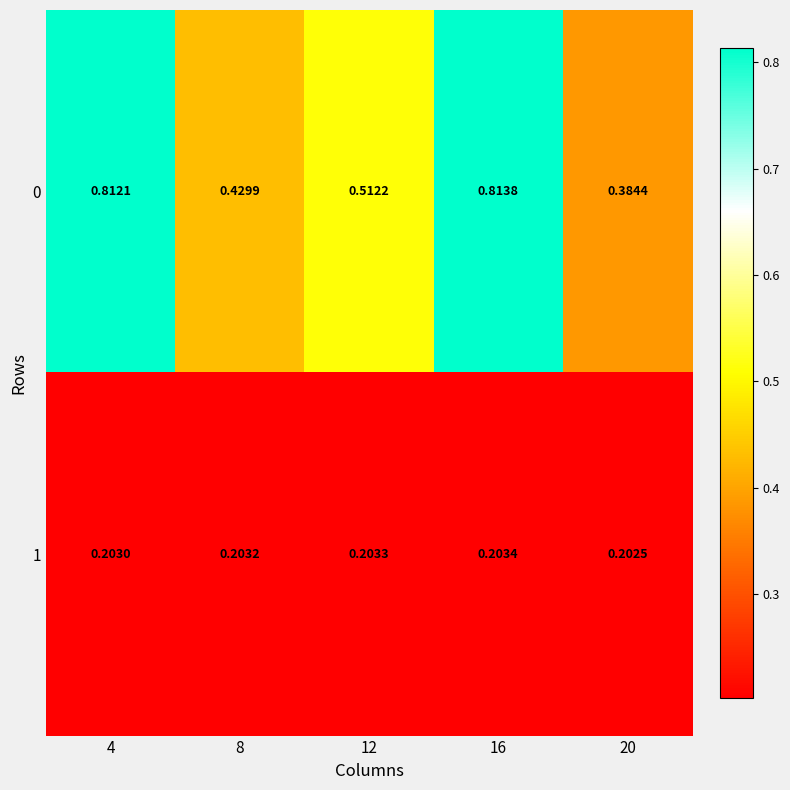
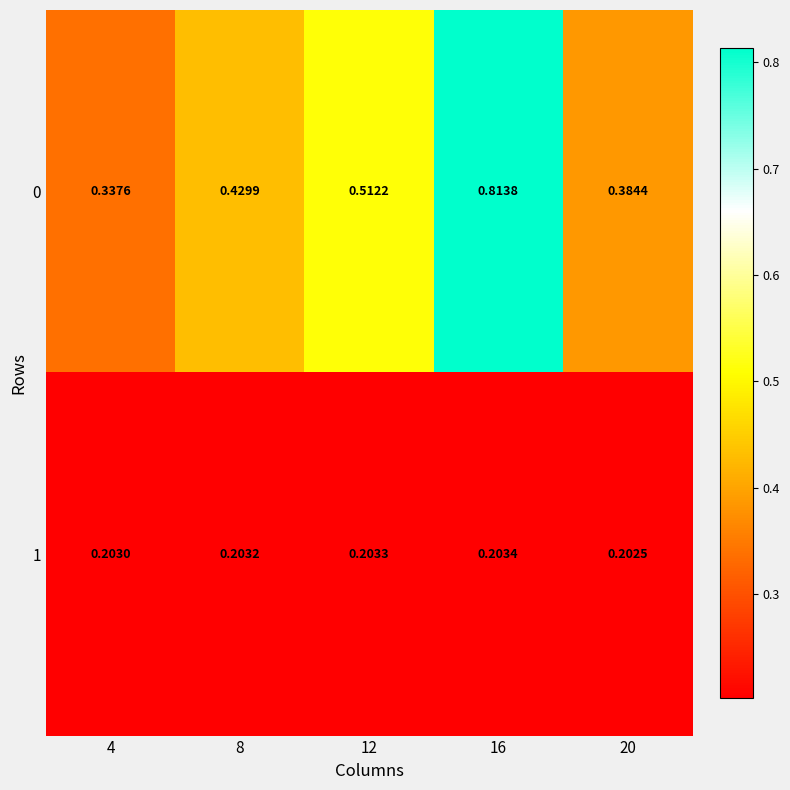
0, 4: 0.8121 -> 0.3376
